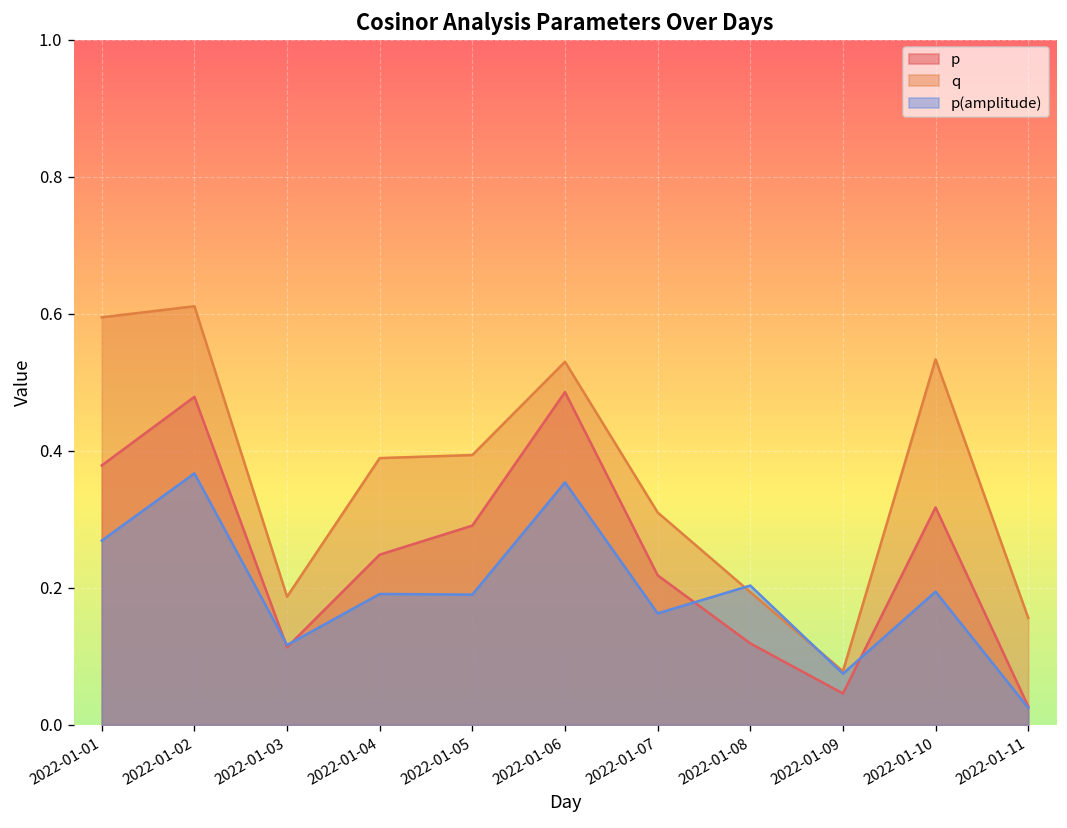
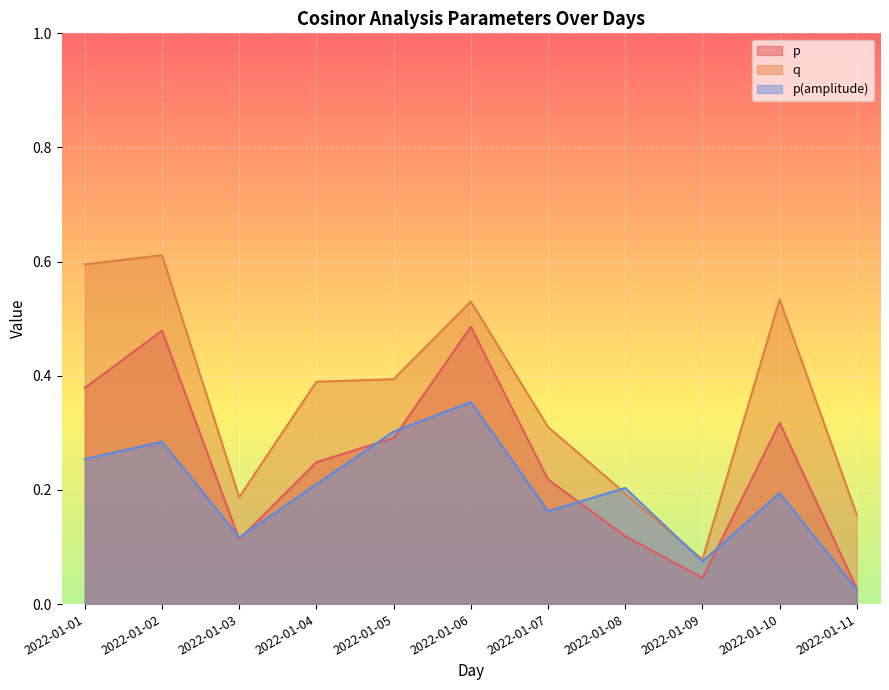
p(amplitude), 2022-01-01: 0.27 -> 0.25
p(amplitude), 2022-01-02: 0.37 -> 0.28
p(amplitude), 2022-01-04: 0.19 -> 0.21
p(amplitude), 2022-01-05: 0.19 -> 0.30
